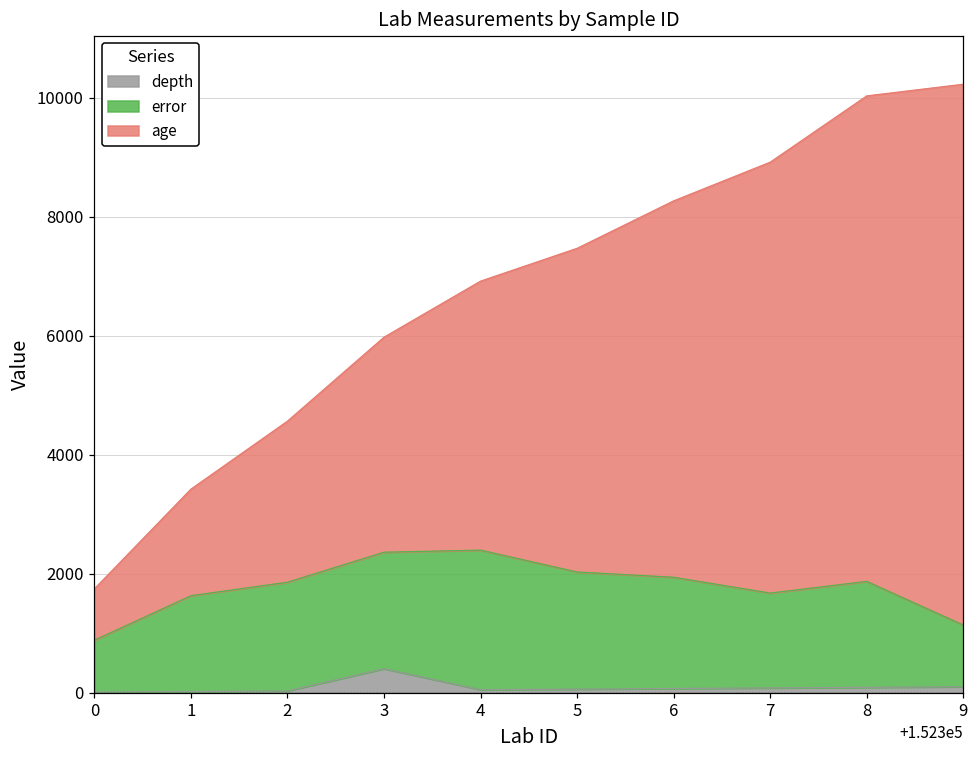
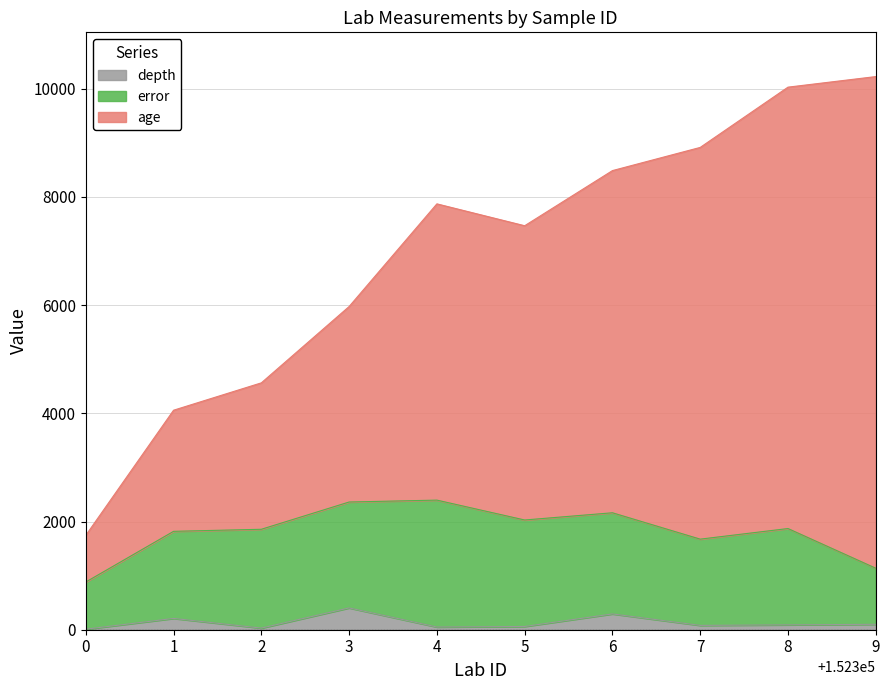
depth, 1: 0 -> 200
age, 1: 1800 -> 2200
age, 4: 4500 -> 5500
depth, 6: 100 -> 300
